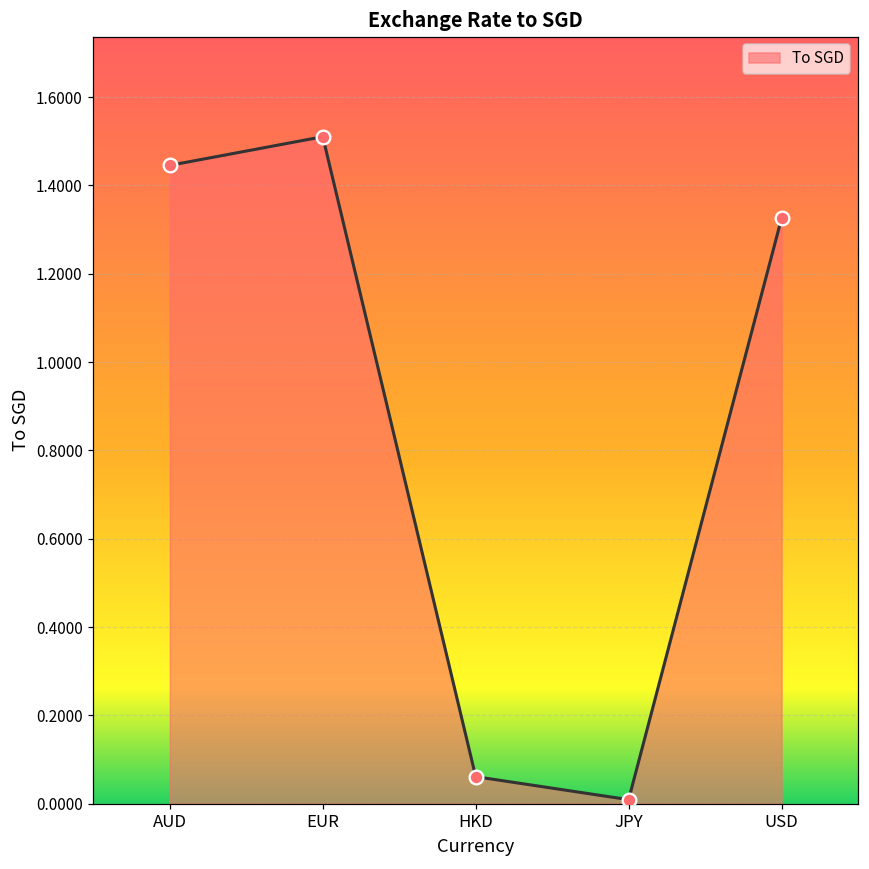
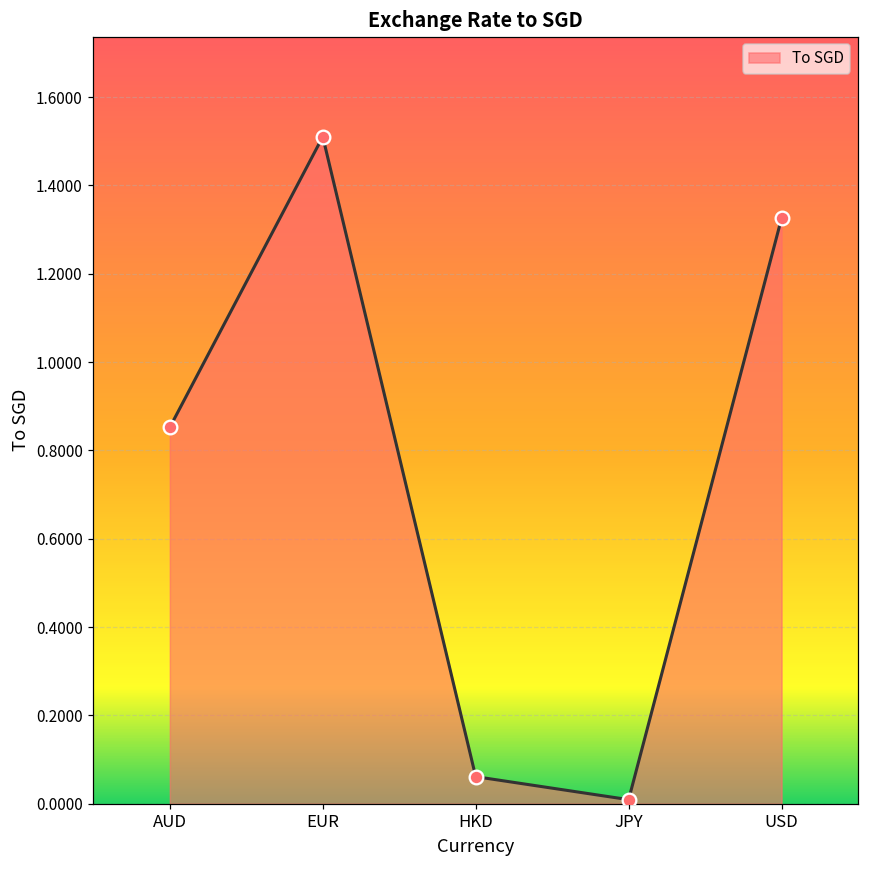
AUD: 1.45 -> 0.85
